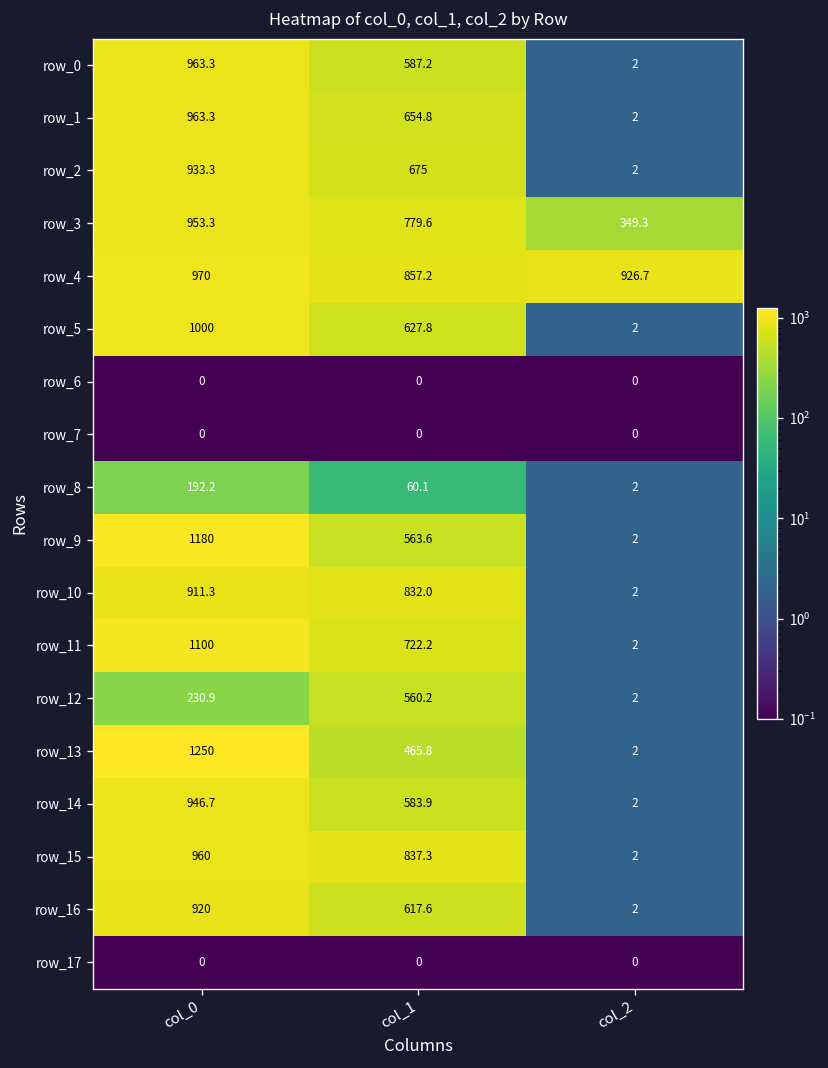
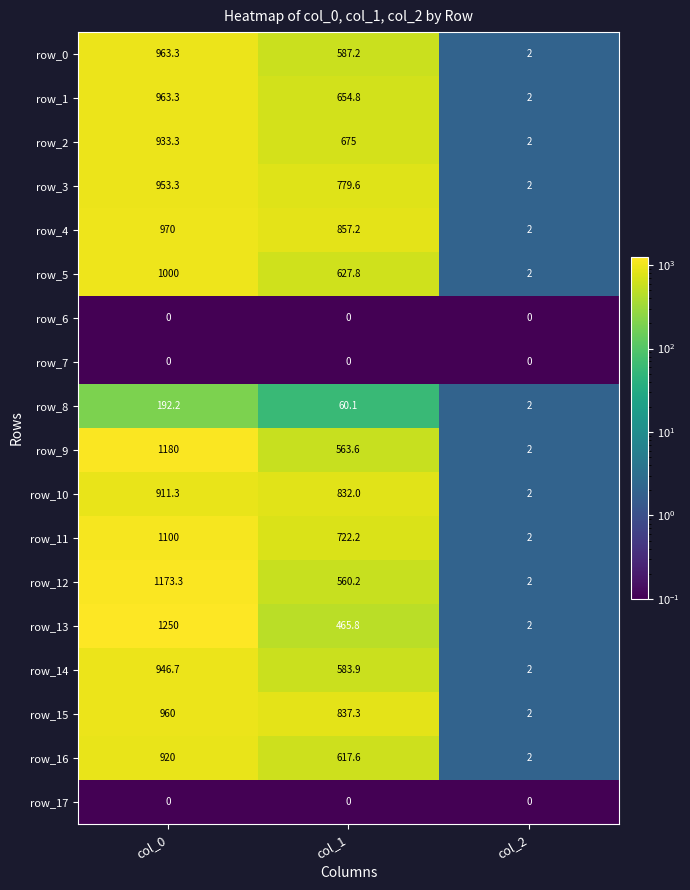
row_3, col_2: 349.3 -> 2
row_4, col_2: 926.7 -> 2
row_12, col_0: 230.9 -> 1173.3
